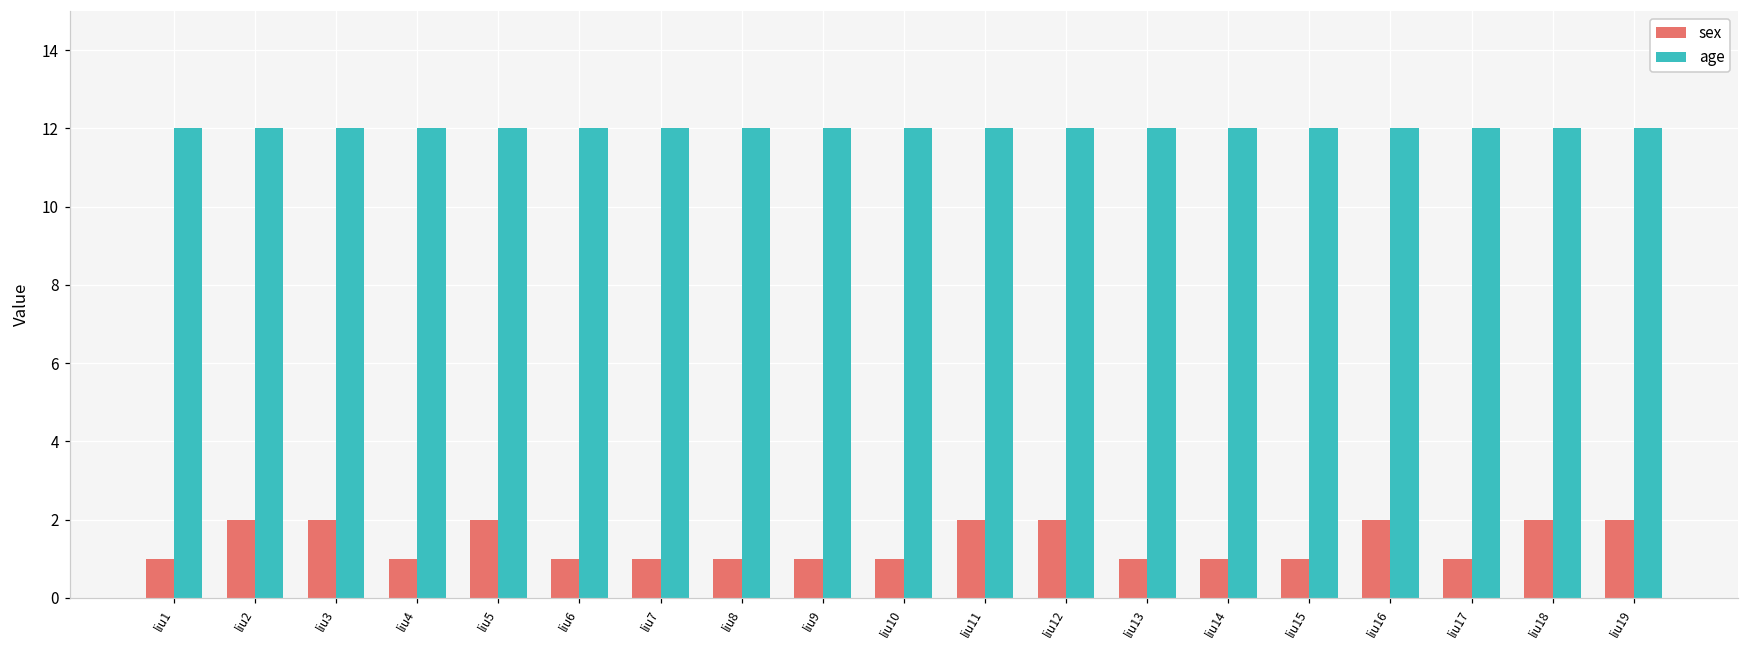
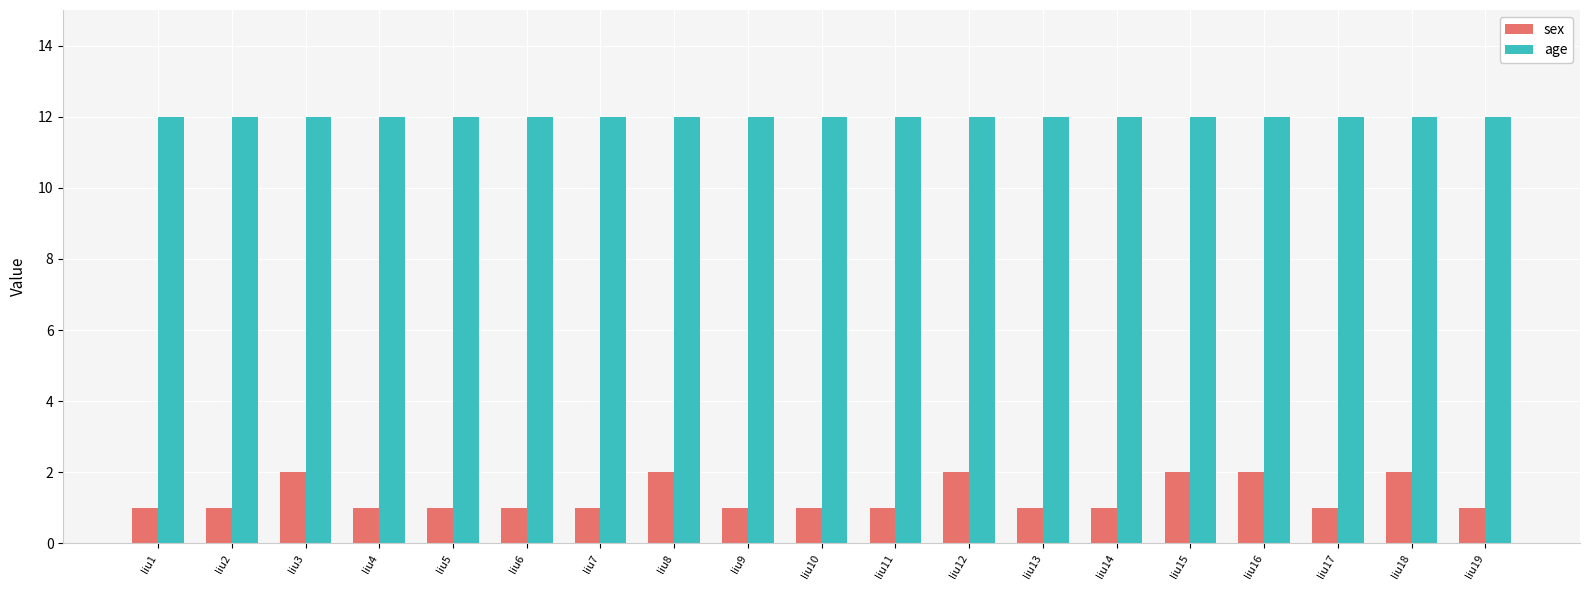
sex, liu2: 2 -> 1
sex, liu5: 2 -> 1
sex, liu8: 1 -> 2
sex, liu11: 2 -> 1
sex, liu15: 1 -> 2
sex, liu19: 2 -> 1
